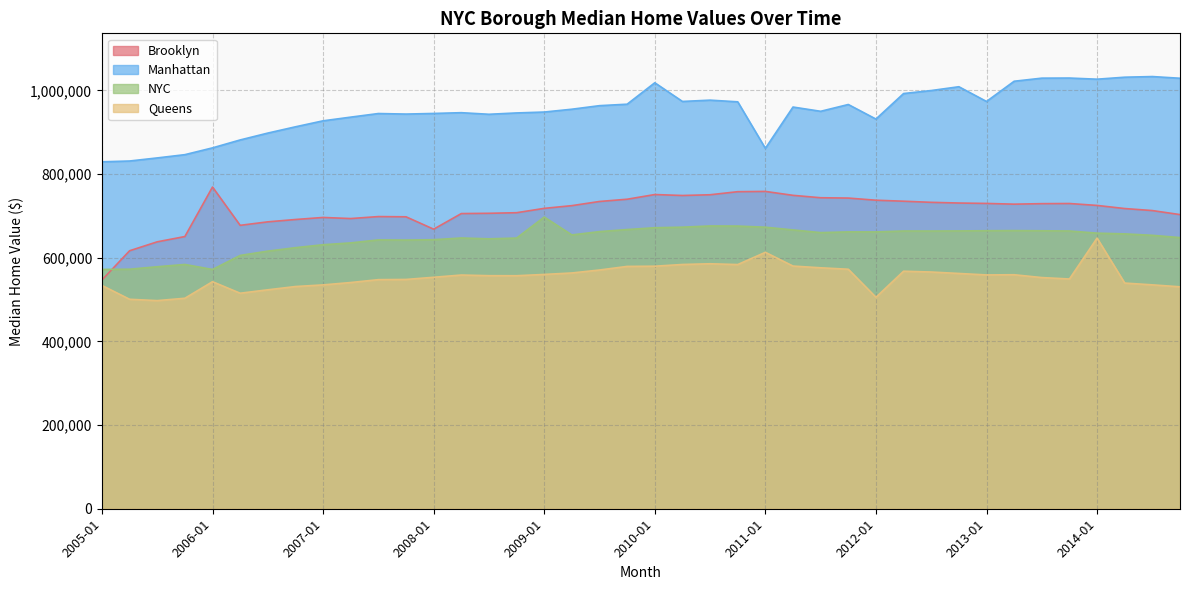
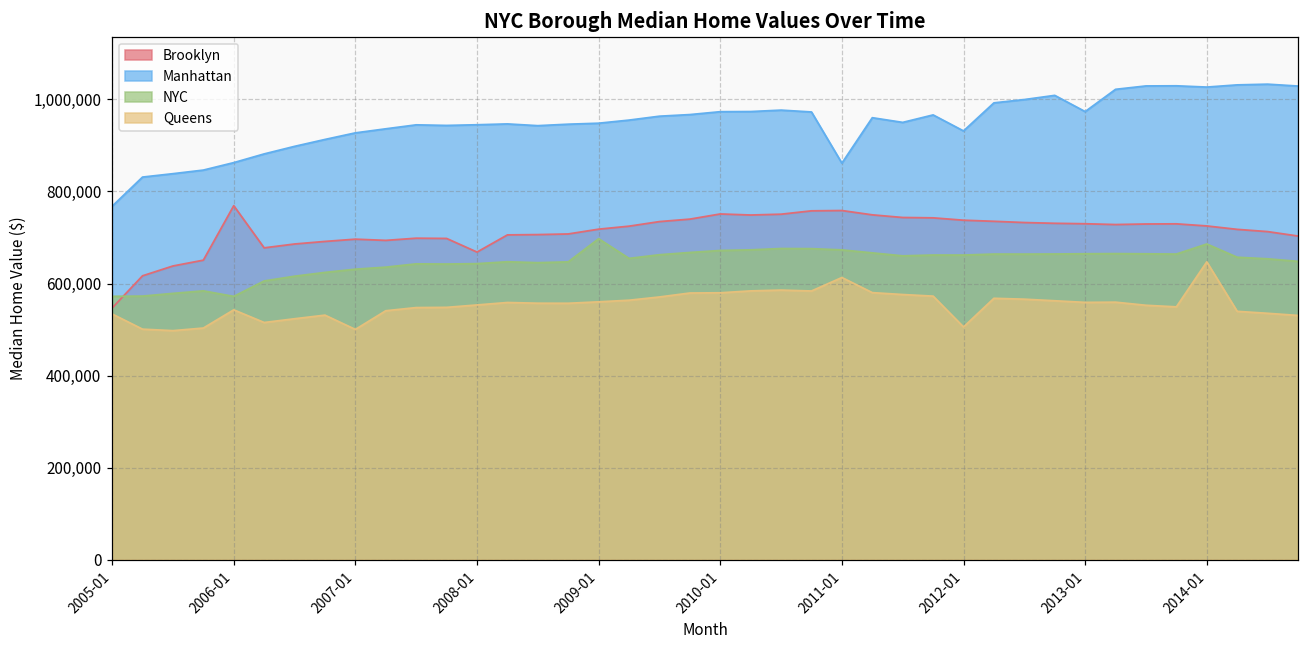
Manhattan, 2005-01: 830,000 -> 770,000
Queens, 2007-01: 540,000 -> 500,000
Manhattan, 2010-01: 1,020,000 -> 970,000
NYC, 2014-01: 660,000 -> 690,000
